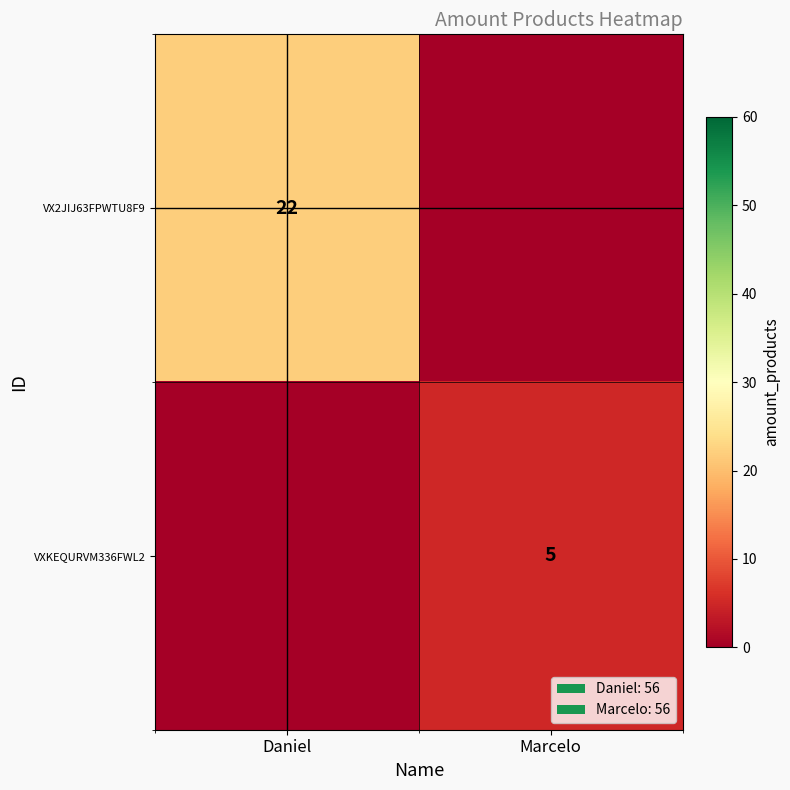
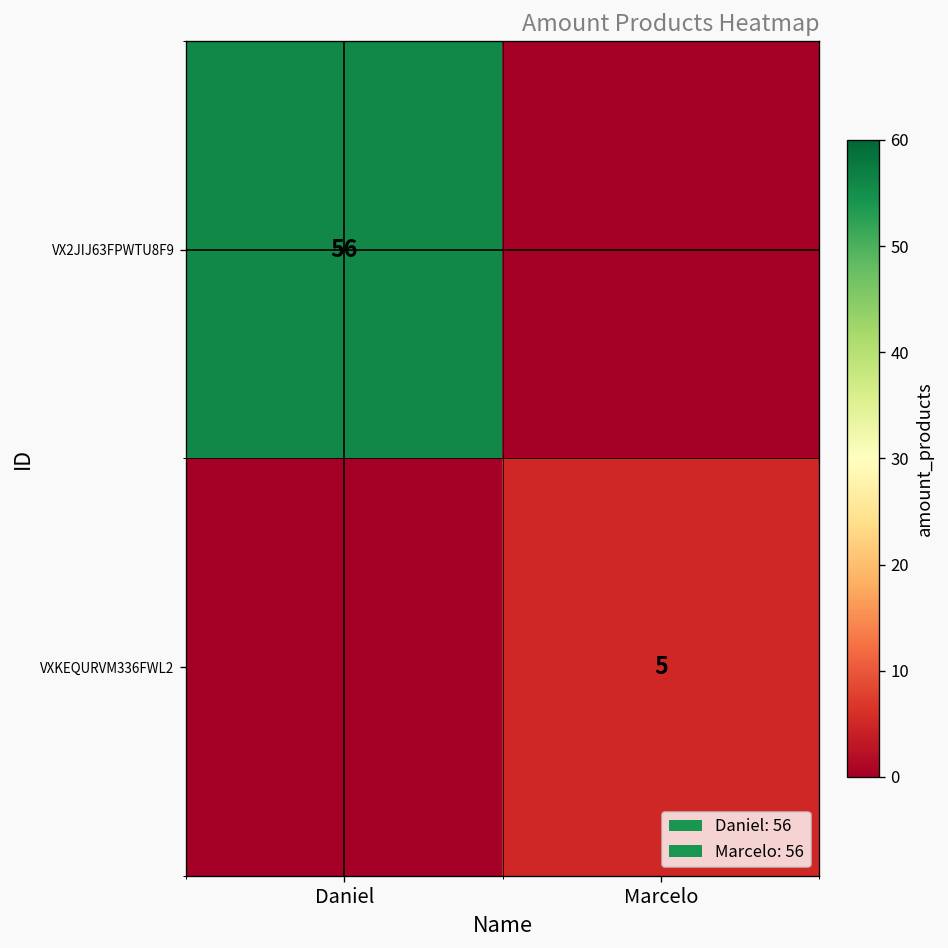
VX2JIJ63FPWTU8F9, Daniel: 22 -> 56
